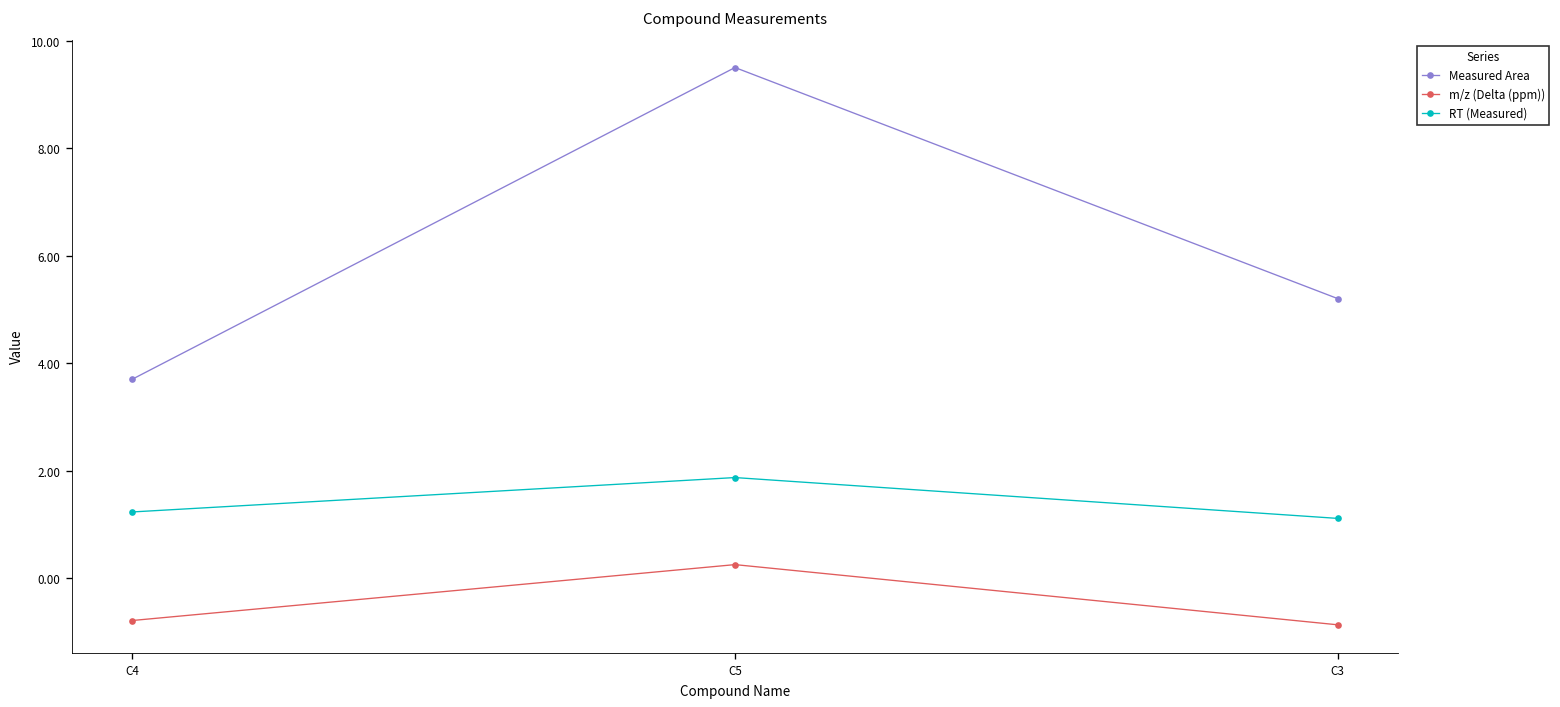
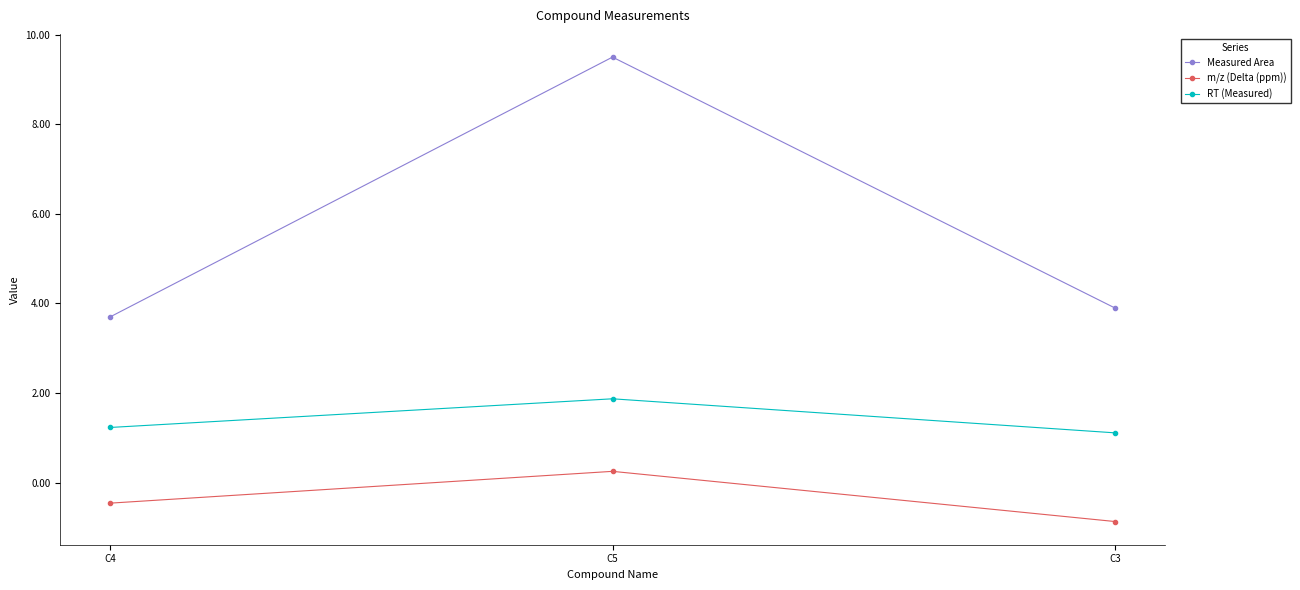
m/z (Delta (ppm)), C4: -0.8 -> -0.5
Measured Area, C3: 5.2 -> 3.9
